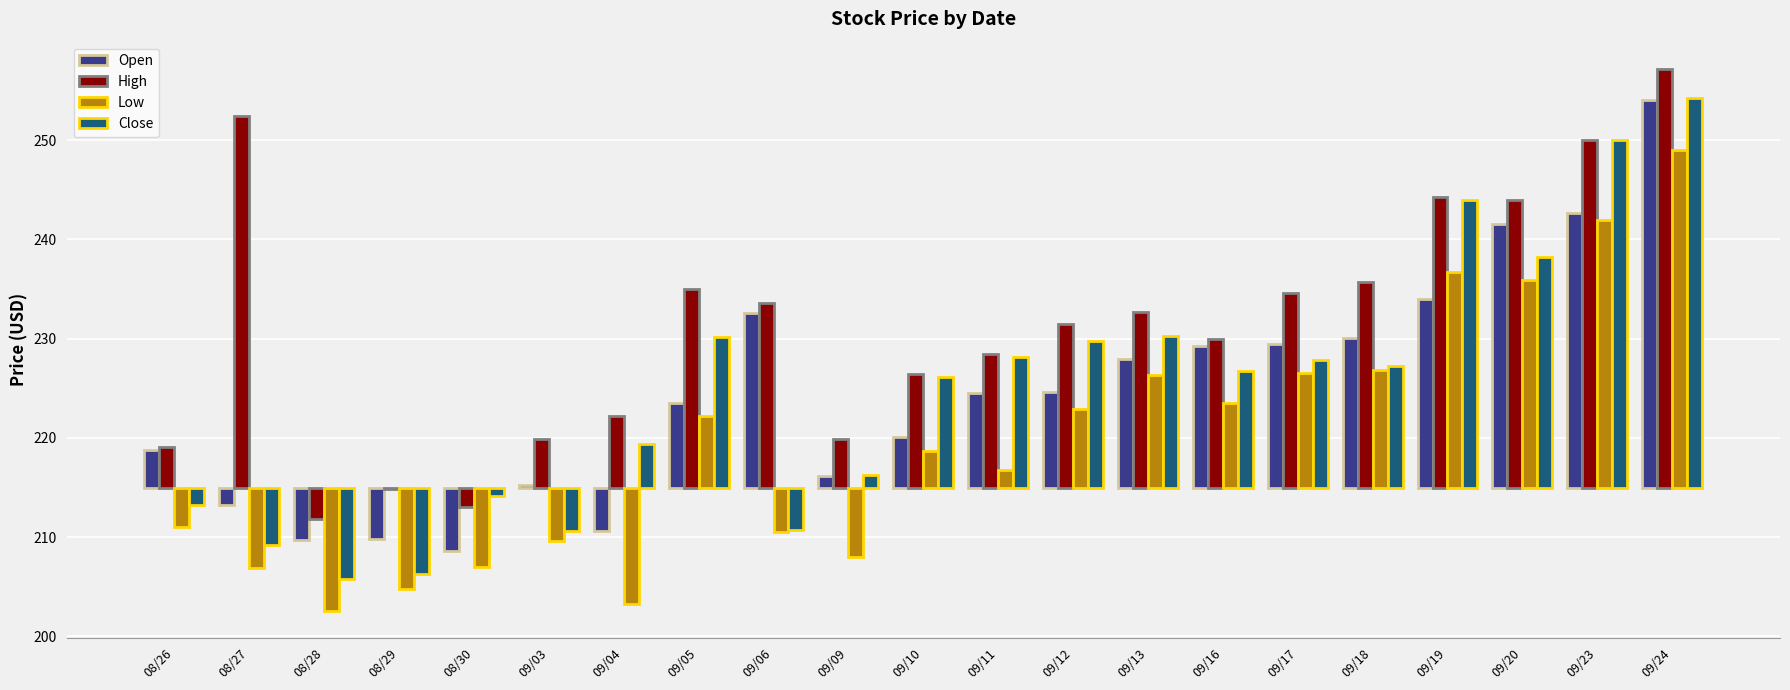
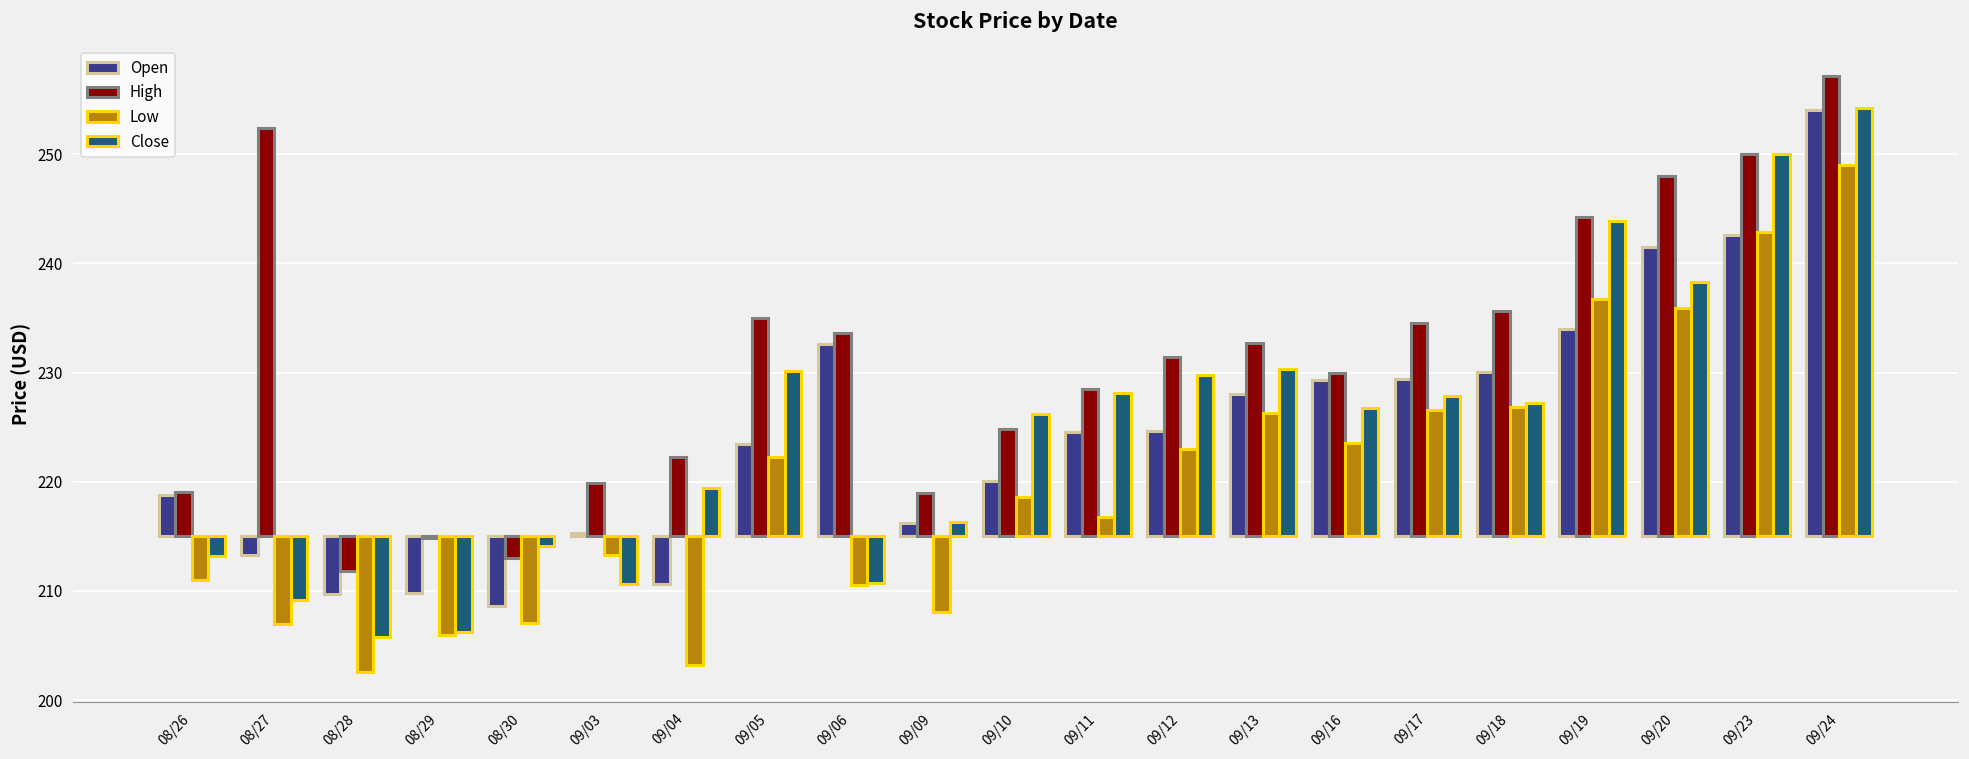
Low, 08/29: 205 -> 206
Low, 09/03: 210 -> 213
High, 09/09: 220 -> 219
High, 09/10: 226 -> 225
High, 09/20: 244 -> 248
Low, 09/23: 242 -> 243
